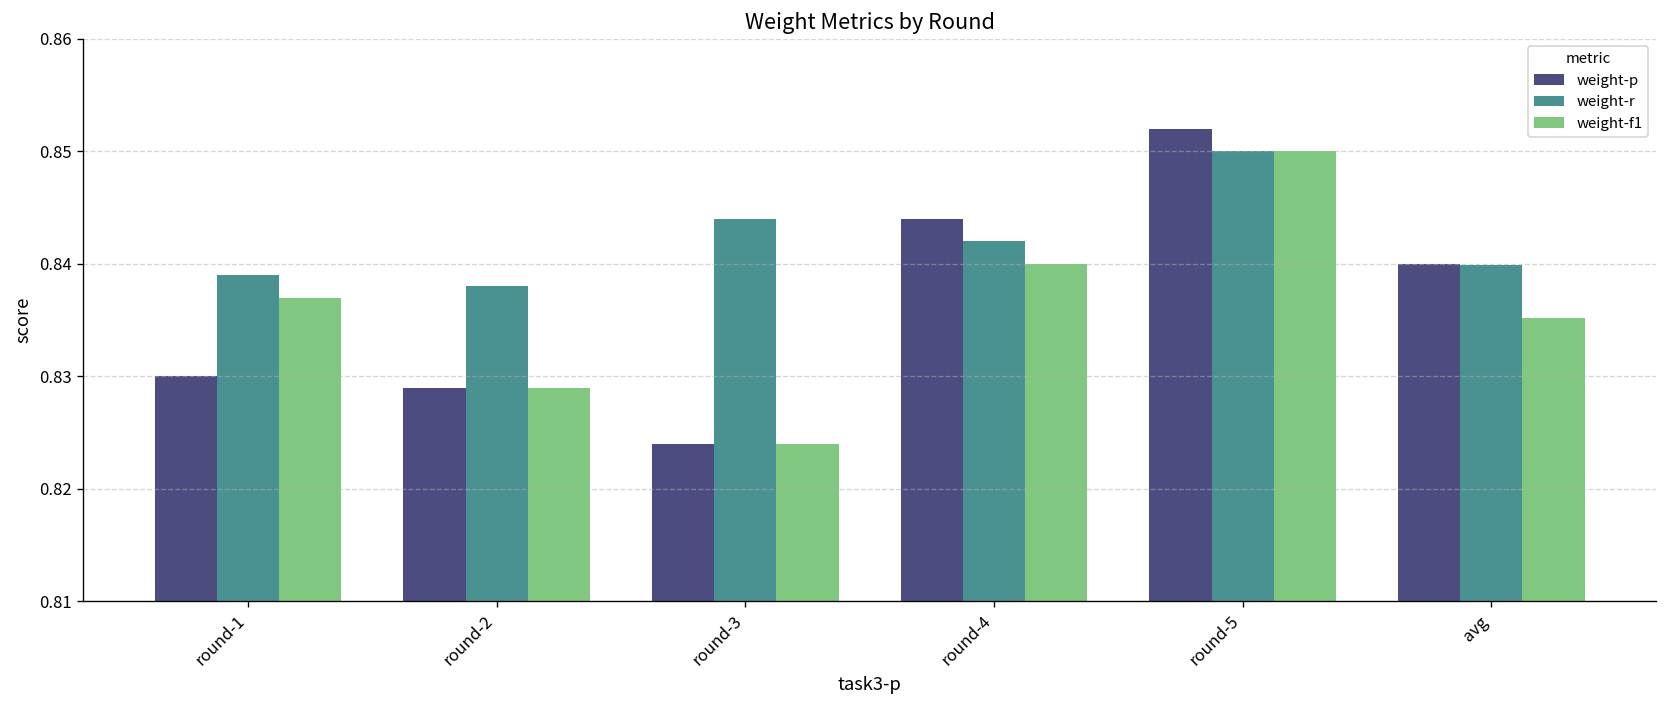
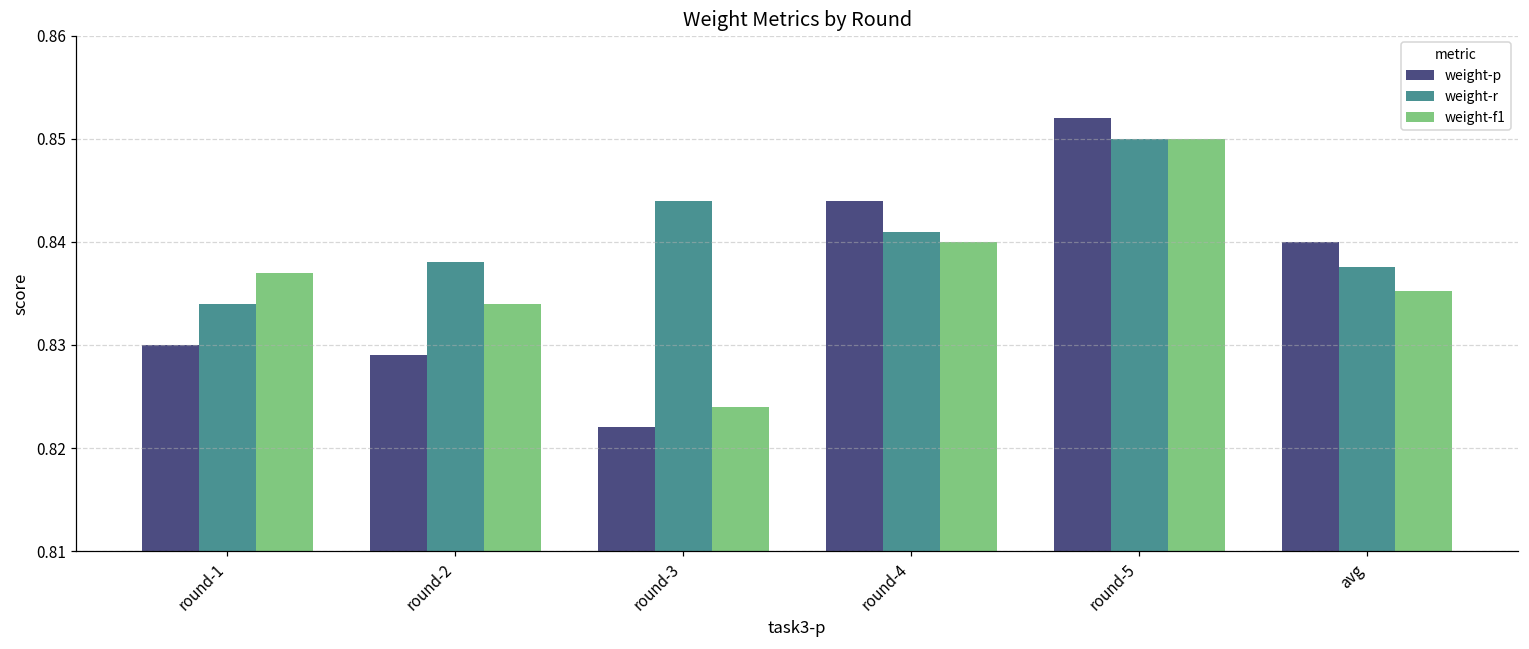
weight-r, round-1: 0.839 -> 0.834
weight-f1, round-2: 0.829 -> 0.834
weight-p, round-3: 0.824 -> 0.822
weight-r, round-4: 0.842 -> 0.841
weight-r, avg: 0.840 -> 0.838
